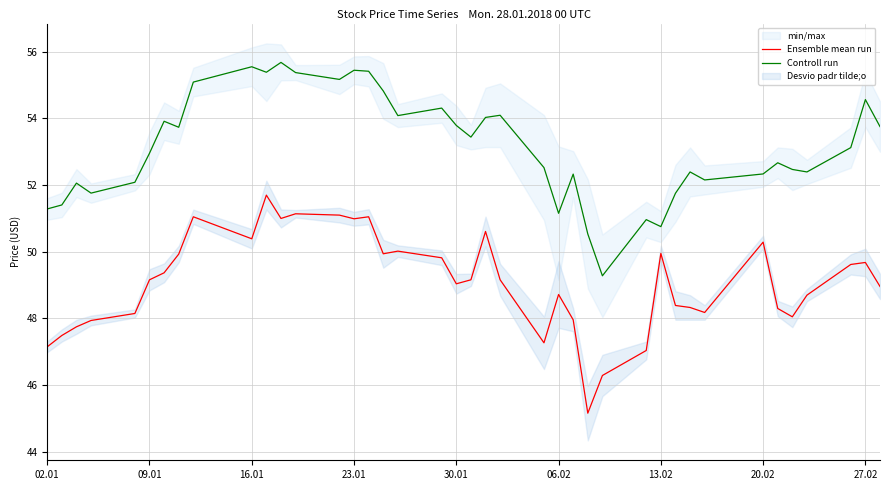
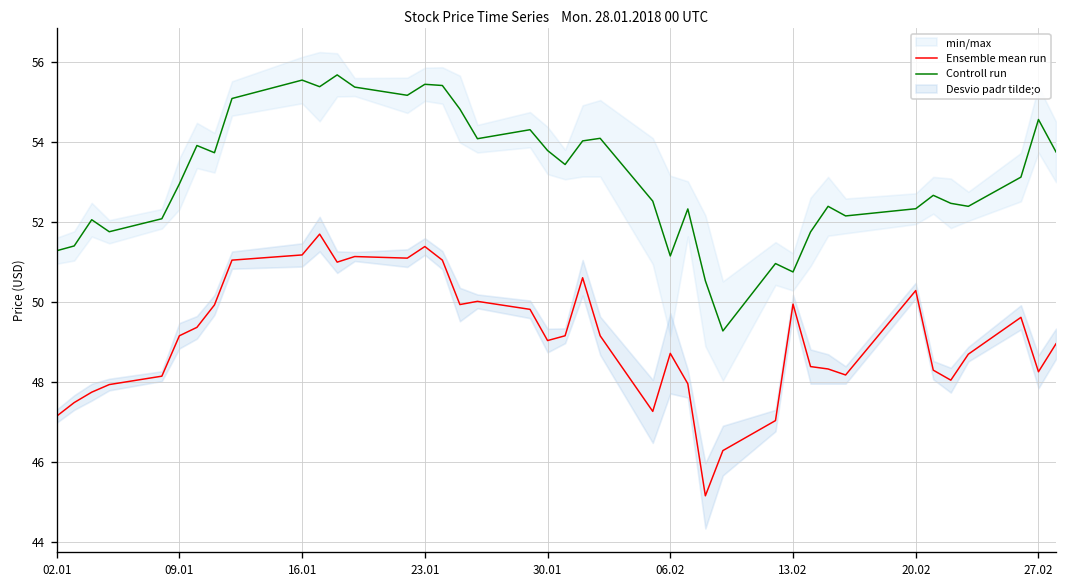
Ensemble mean run, 16.01: 50.4 -> 51.2
Ensemble mean run, 23.01: 51.0 -> 51.4
Ensemble mean run, 27.02: 49.7 -> 48.3
